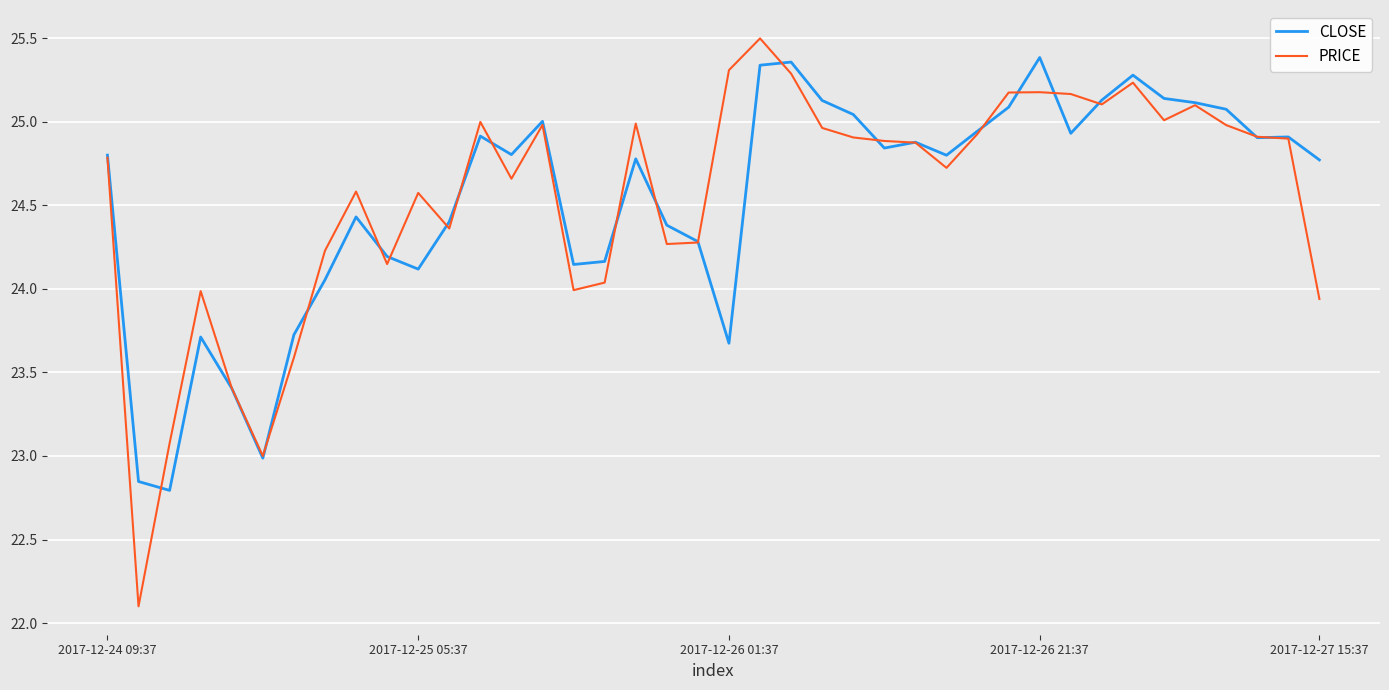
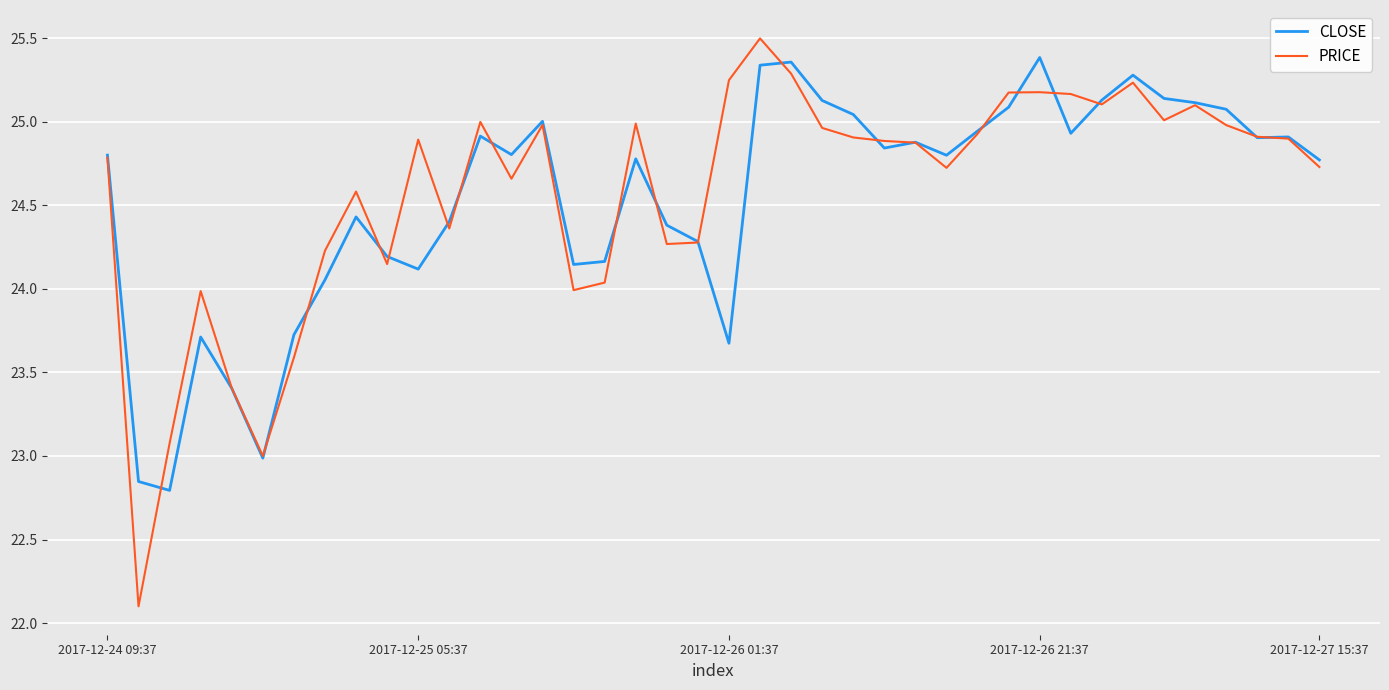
PRICE, 2017-12-25 05:37: 24.58 -> 24.89
PRICE, 2017-12-26 01:37: 25.31 -> 25.25
PRICE, 2017-12-27 15:37: 23.94 -> 24.73
